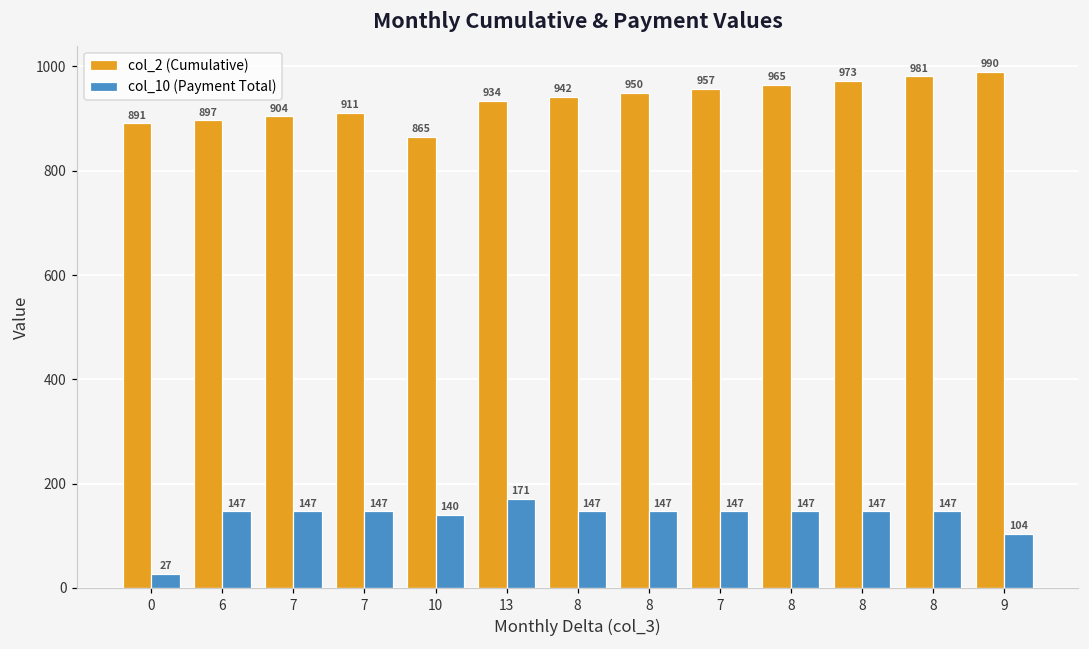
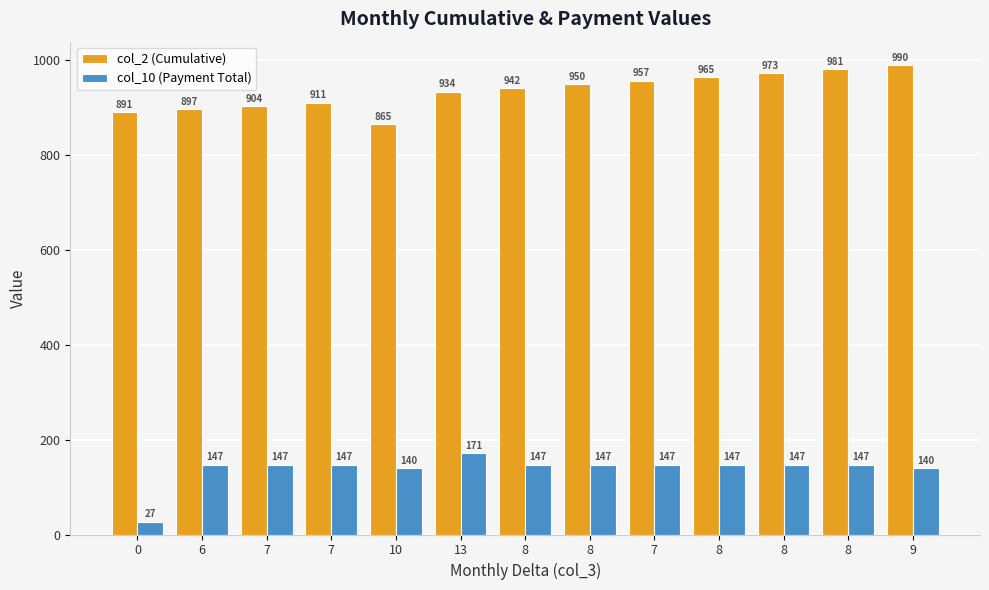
col_10 (Payment Total), 9: 104 -> 140
